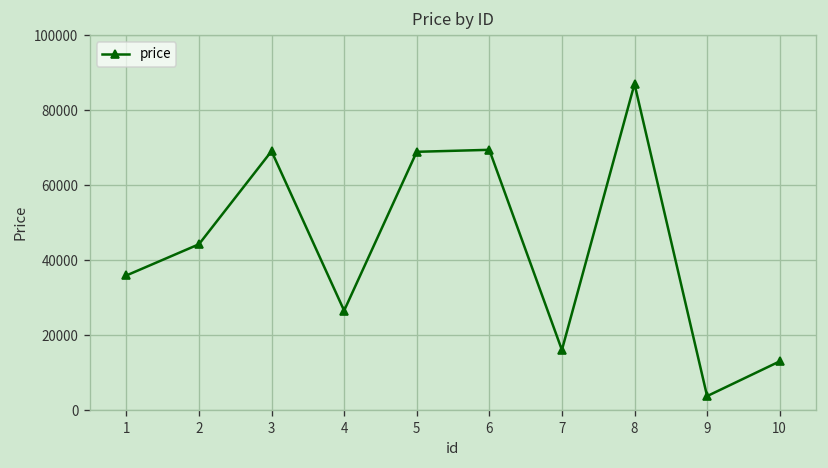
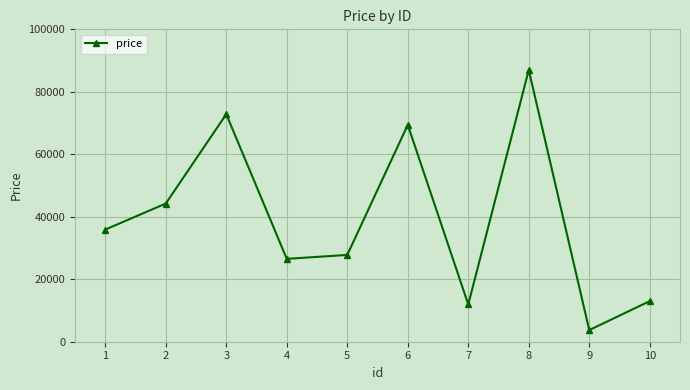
3: 69000 -> 73000
5: 69000 -> 28000
7: 16000 -> 12000
